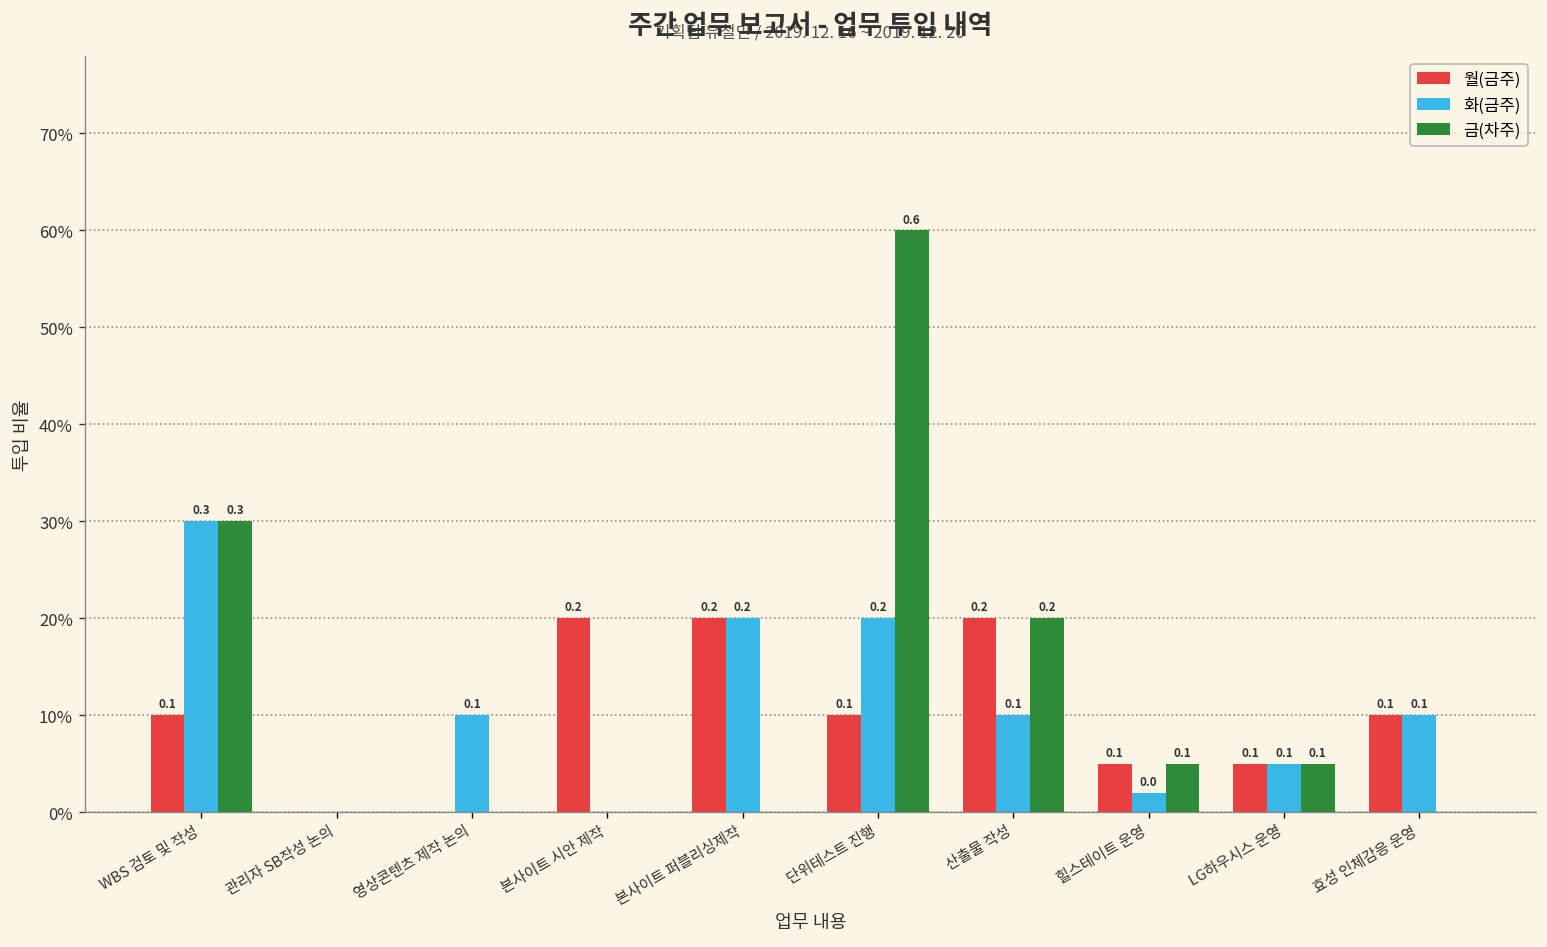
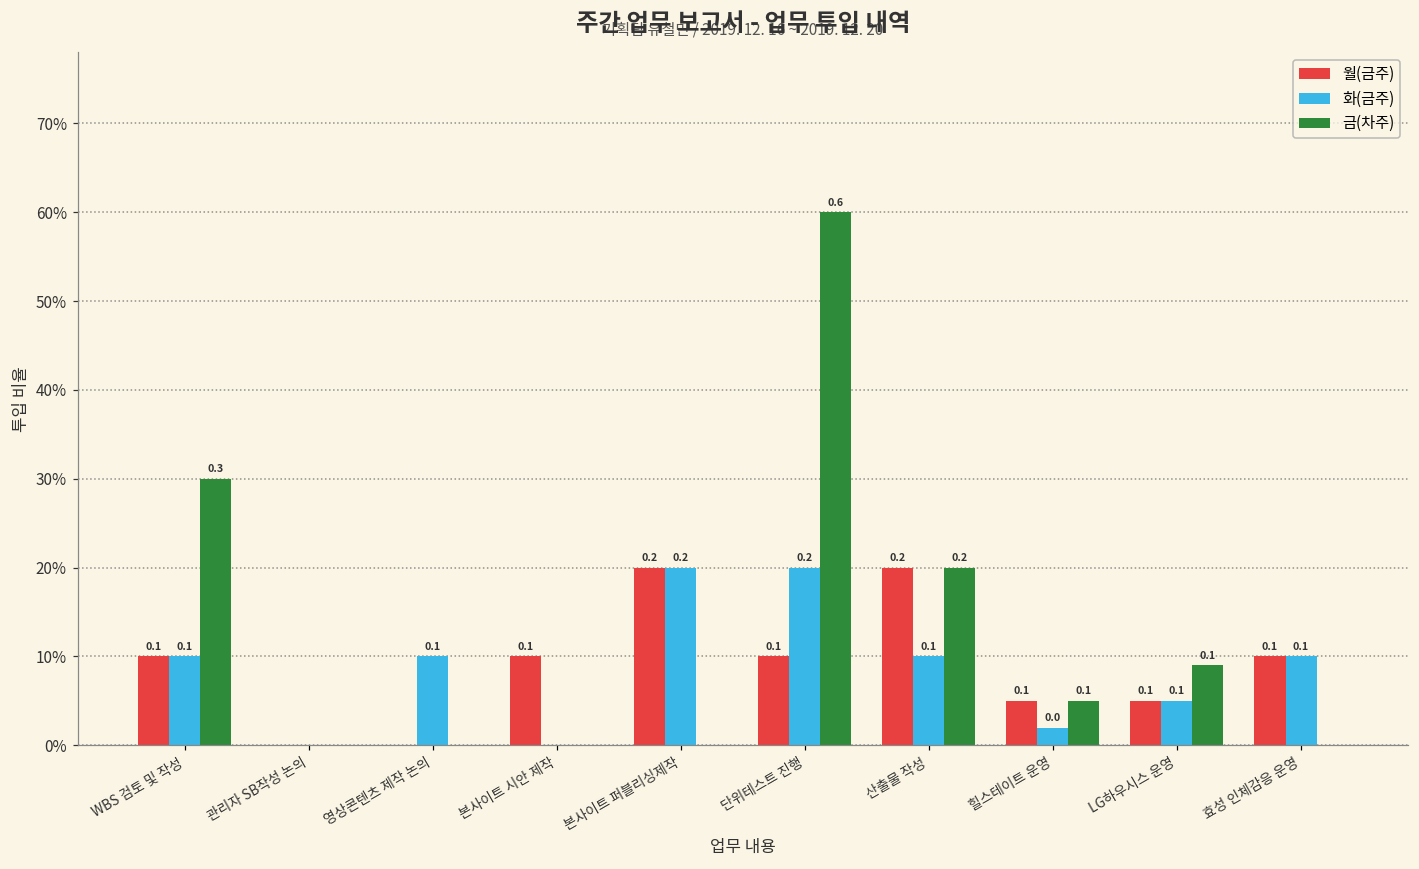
화(금주), WBS 검토 및 작성: 0.3 -> 0.1
월(금주), 본사이트 시안 제작: 0.2 -> 0.1
금(차주), LG하우시스 운영: 5% -> 9%
